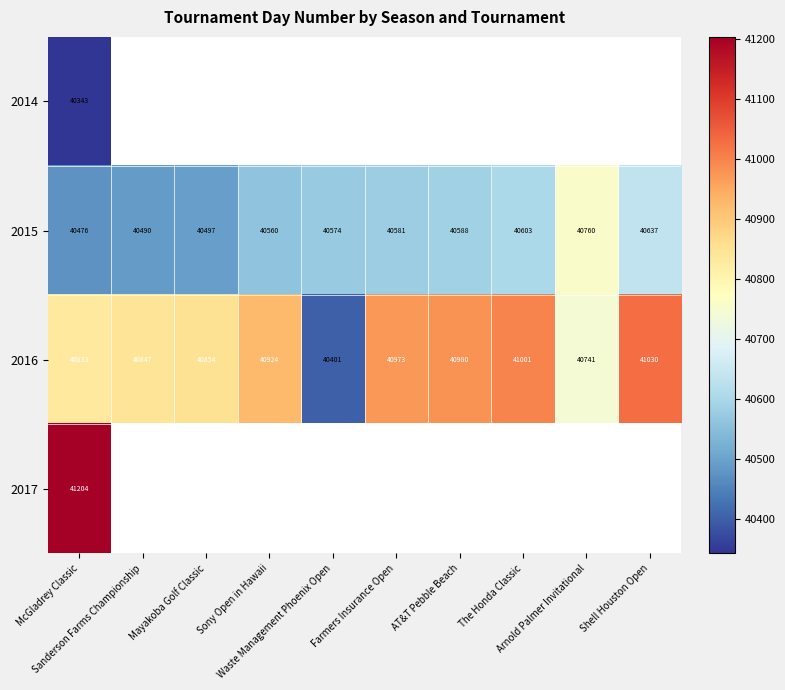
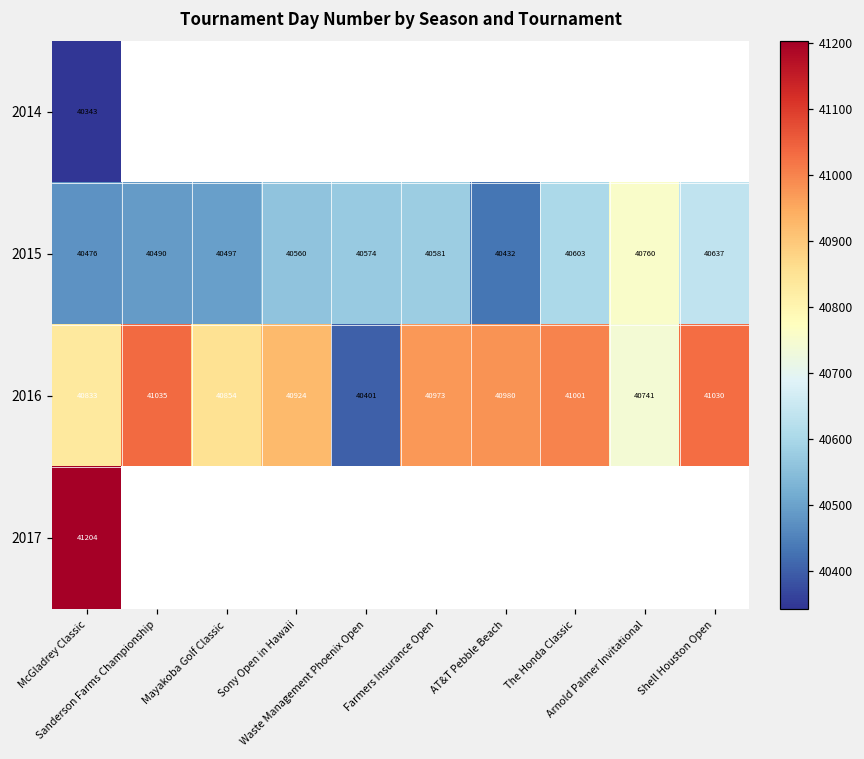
2015, AT&T Pebble Beach: 40588 -> 40432
2016, Sanderson Farms Championship: 40847 -> 41035
